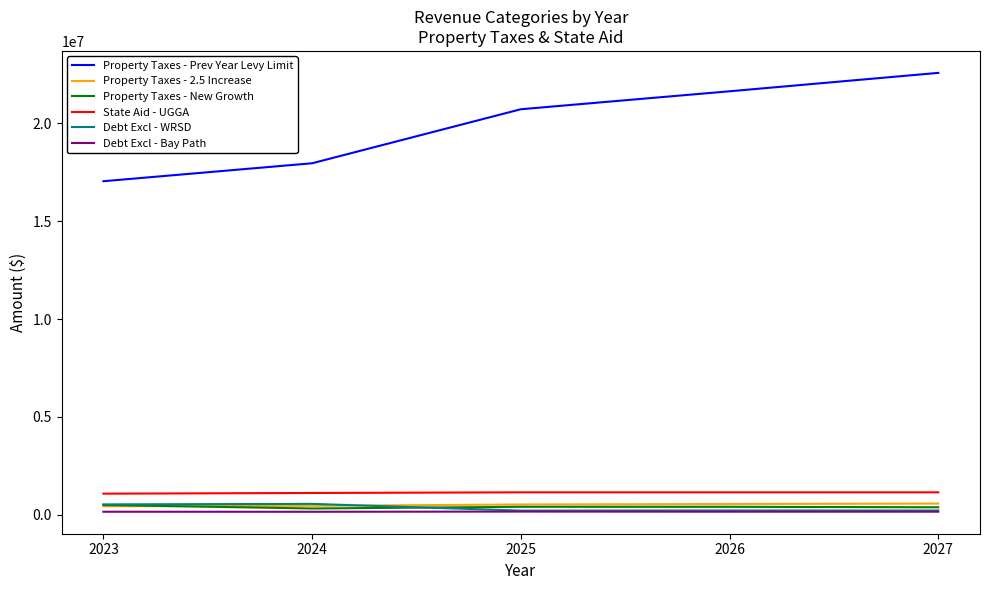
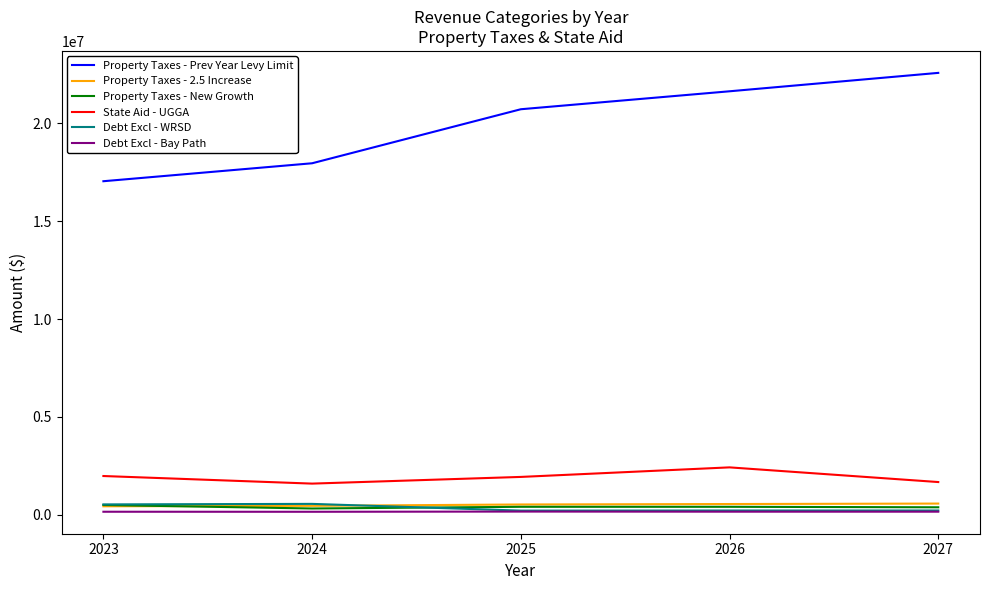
State Aid - UGGA, 2023: 1100000 -> 2000000
State Aid - UGGA, 2024: 1100000 -> 1600000
State Aid - UGGA, 2025: 1100000 -> 1900000
State Aid - UGGA, 2026: 1100000 -> 2400000
State Aid - UGGA, 2027: 1100000 -> 1700000
